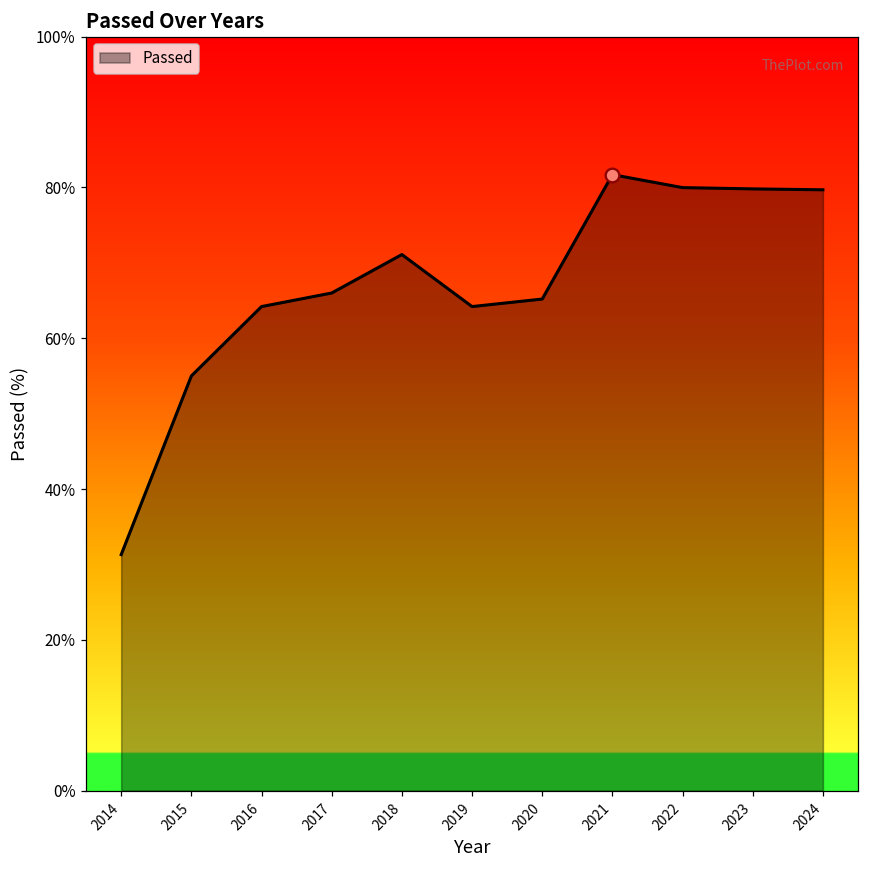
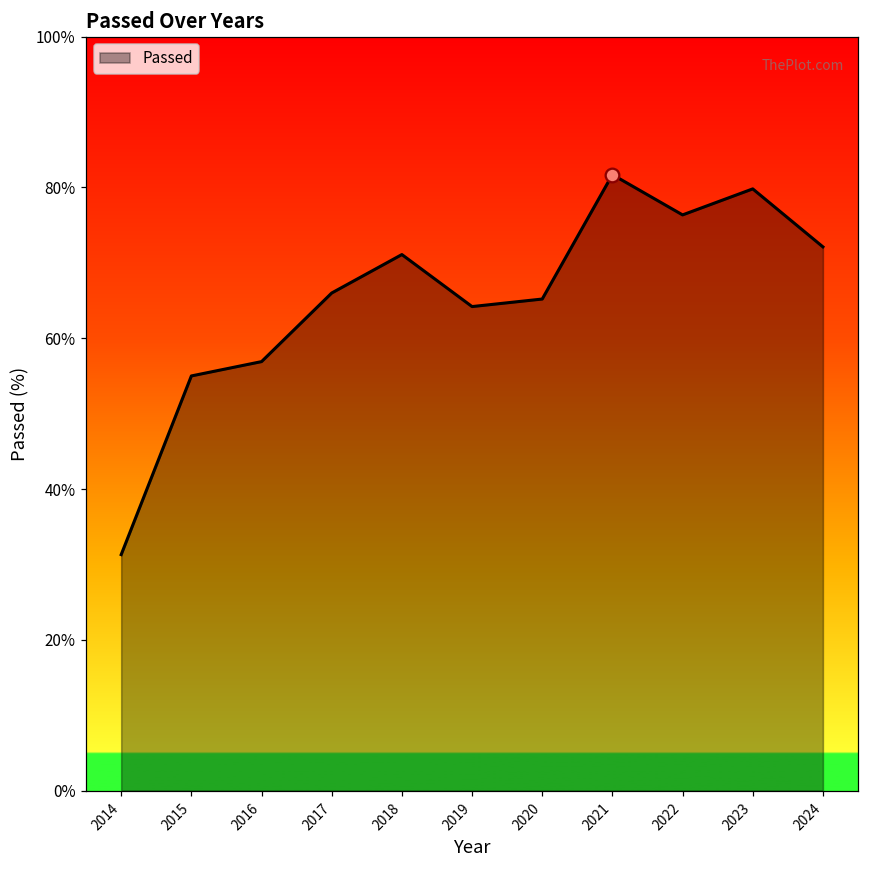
Passed, 2016: 64% -> 57%
Passed, 2022: 80% -> 76%
Passed, 2024: 80% -> 72%
